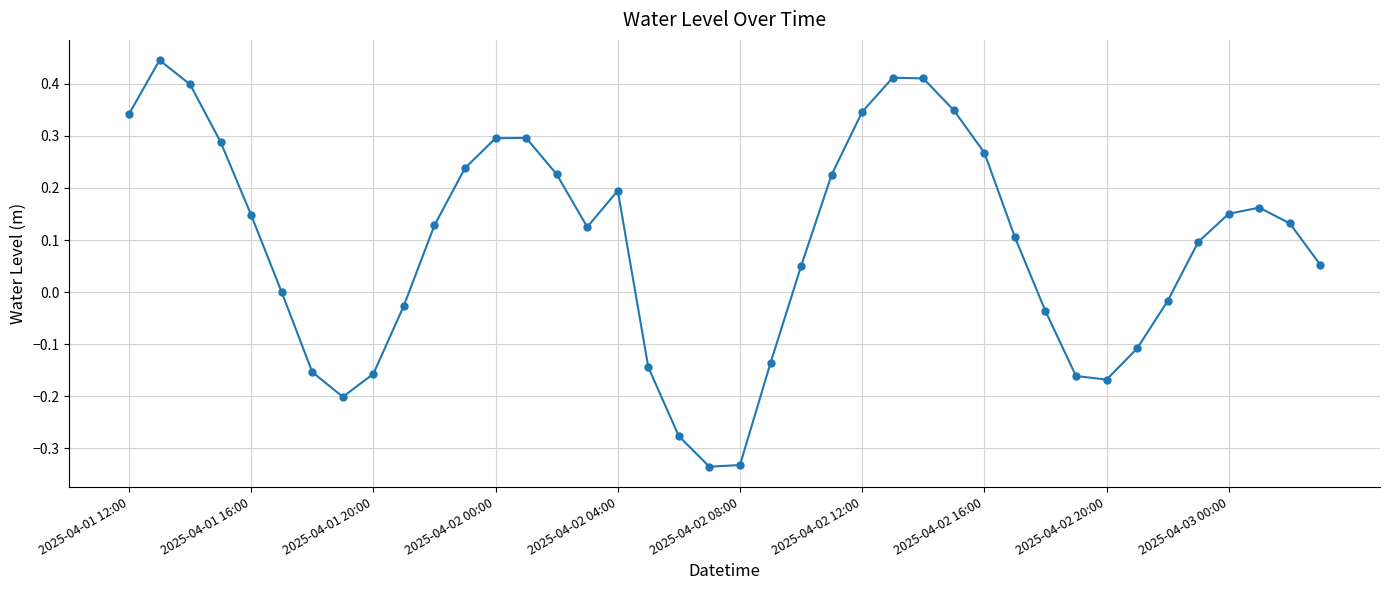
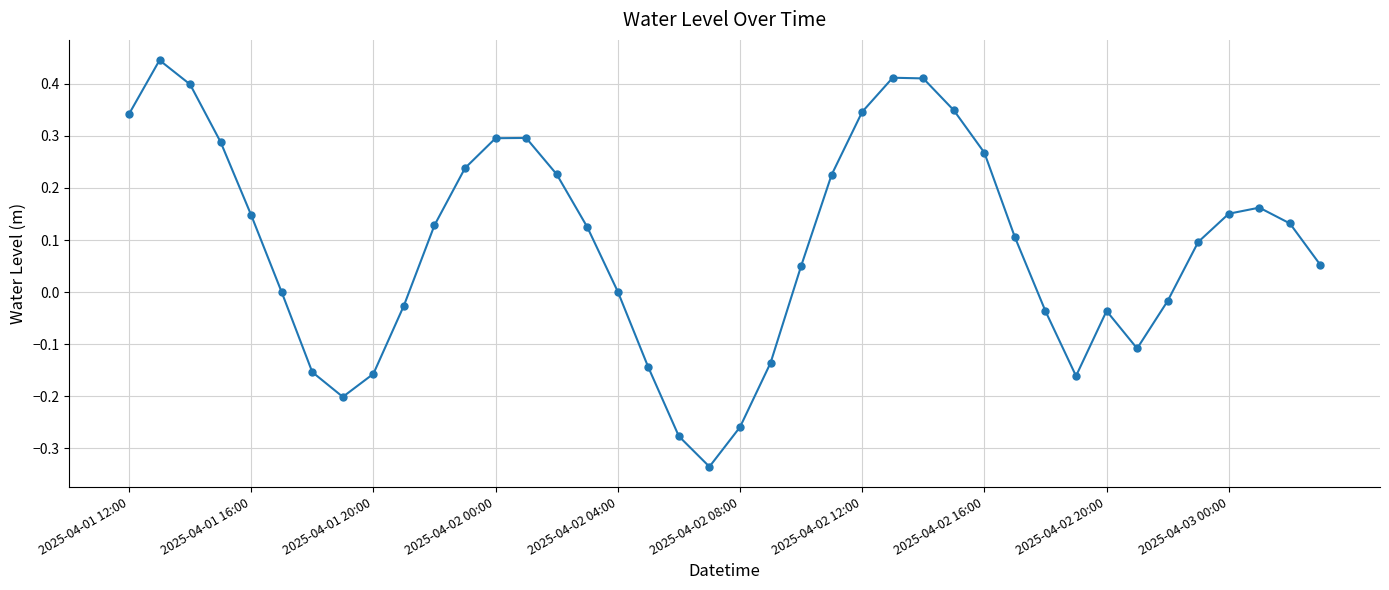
2025-04-02 04:00: 0.19 -> 0.00
2025-04-02 08:00: -0.33 -> -0.26
2025-04-02 20:00: -0.17 -> -0.04
